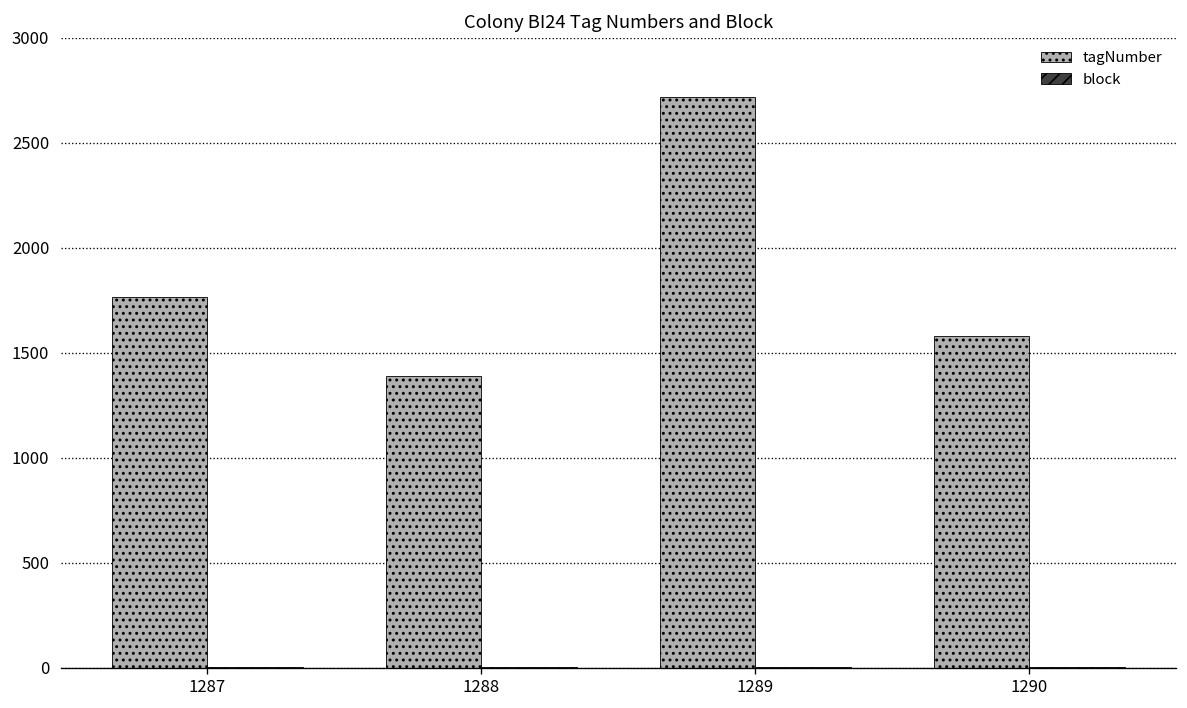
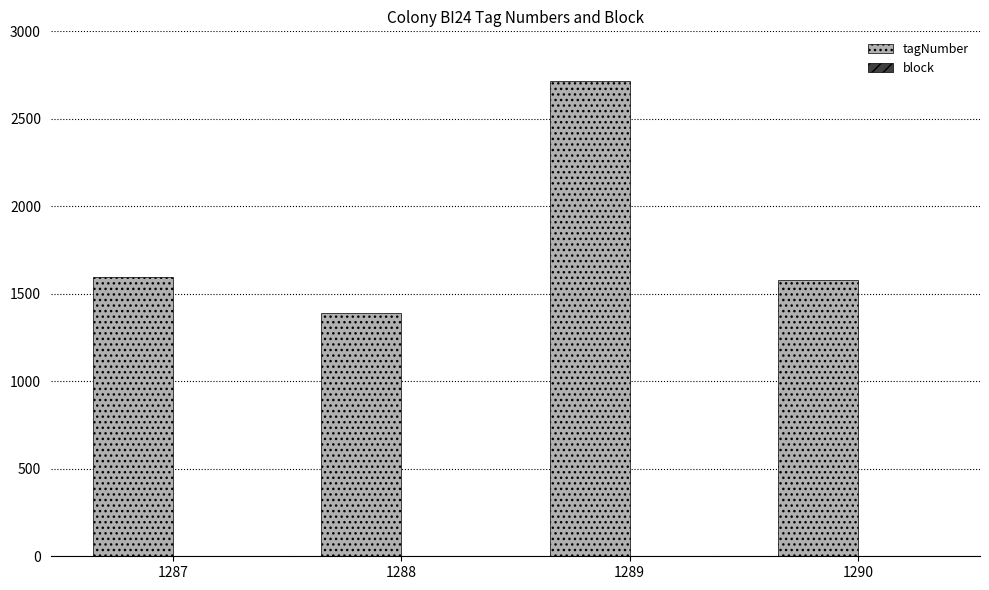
tagNumber, 1287: 1770 -> 1590
